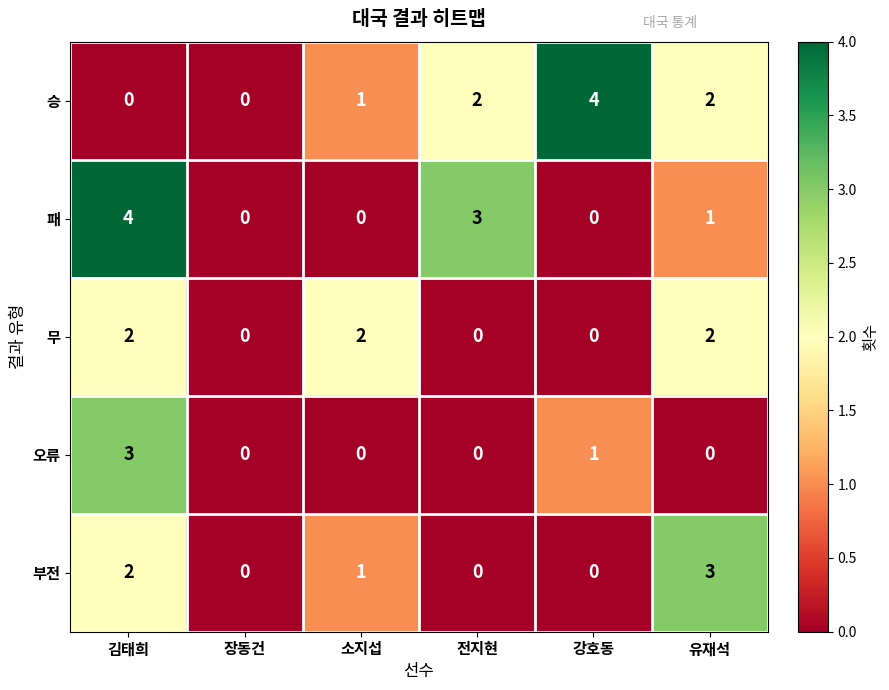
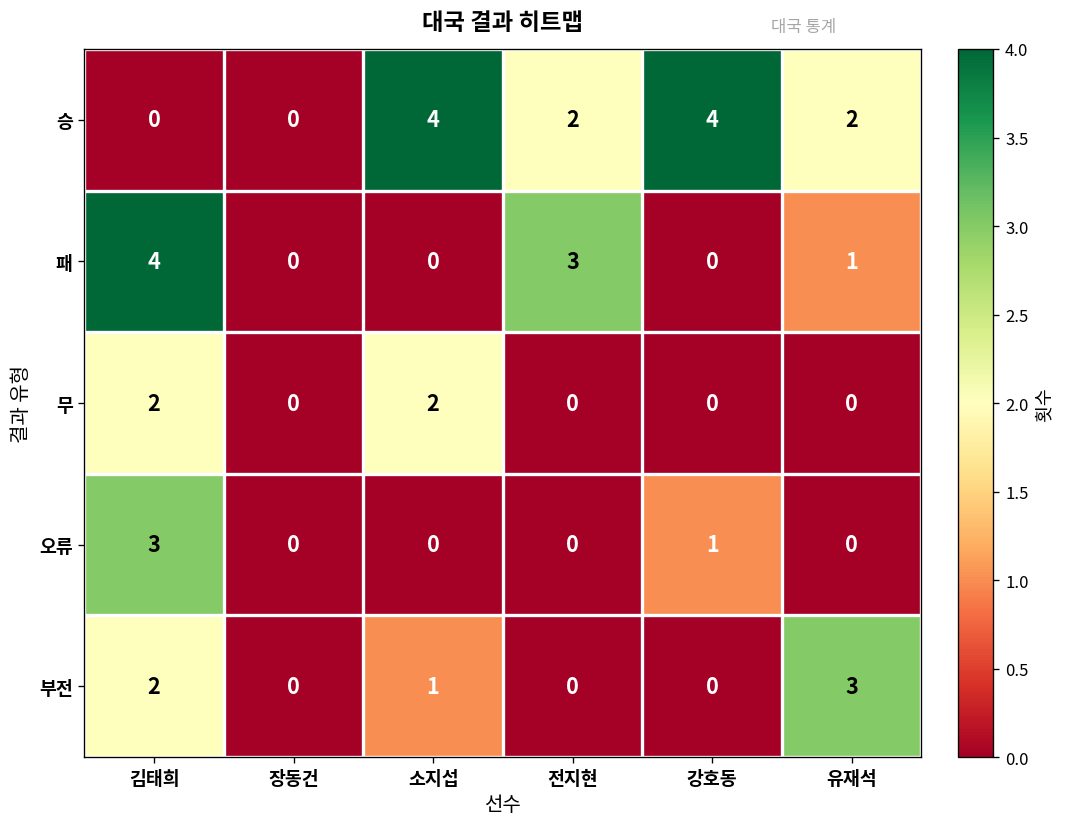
승, 소지섭: 1 -> 4
무, 유재석: 2 -> 0
